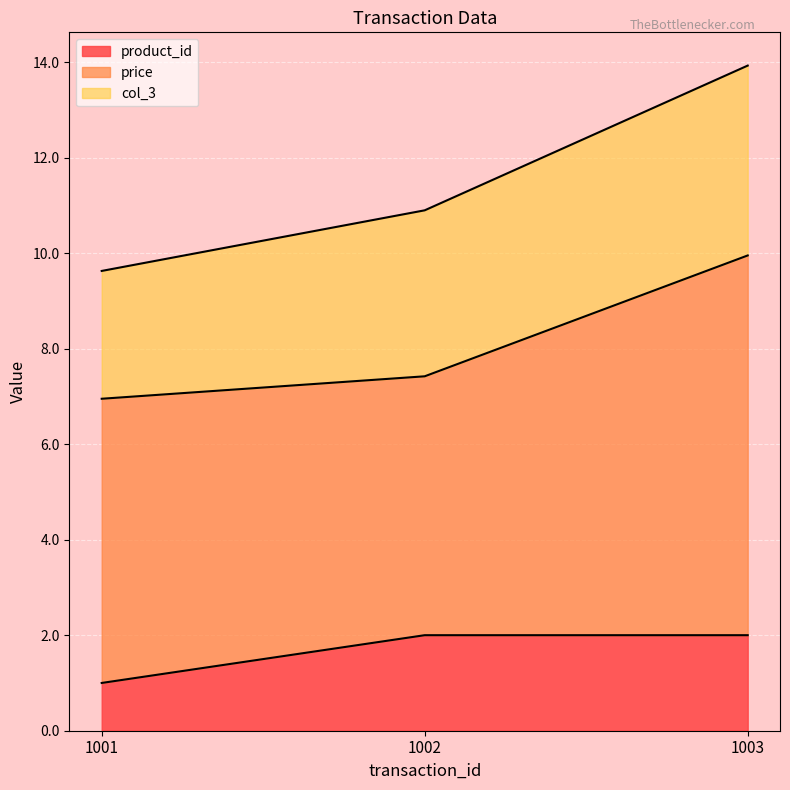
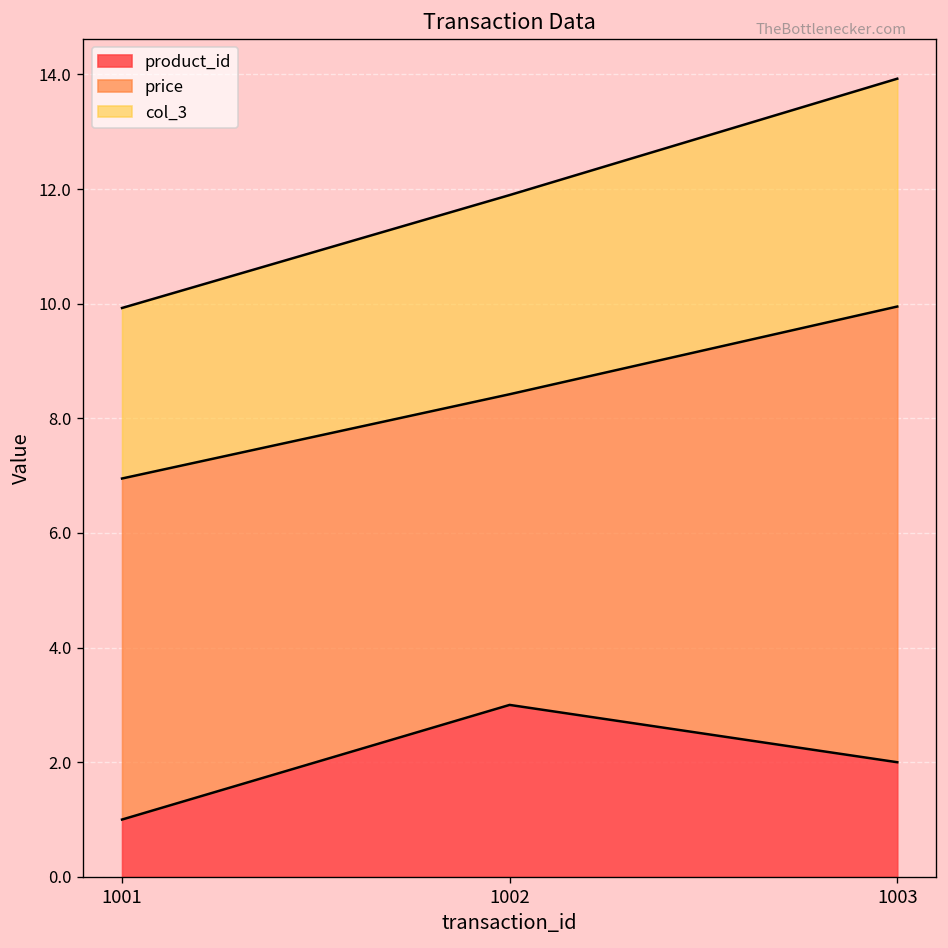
col_3, 1001: 2.7 -> 3.0
product_id, 1002: 2 -> 3
